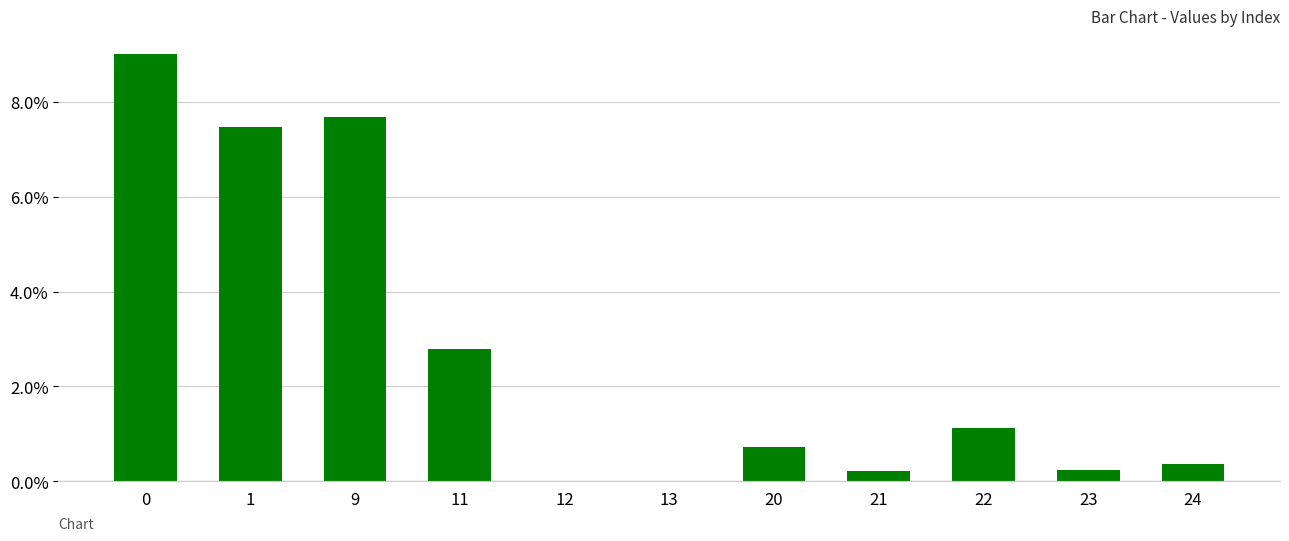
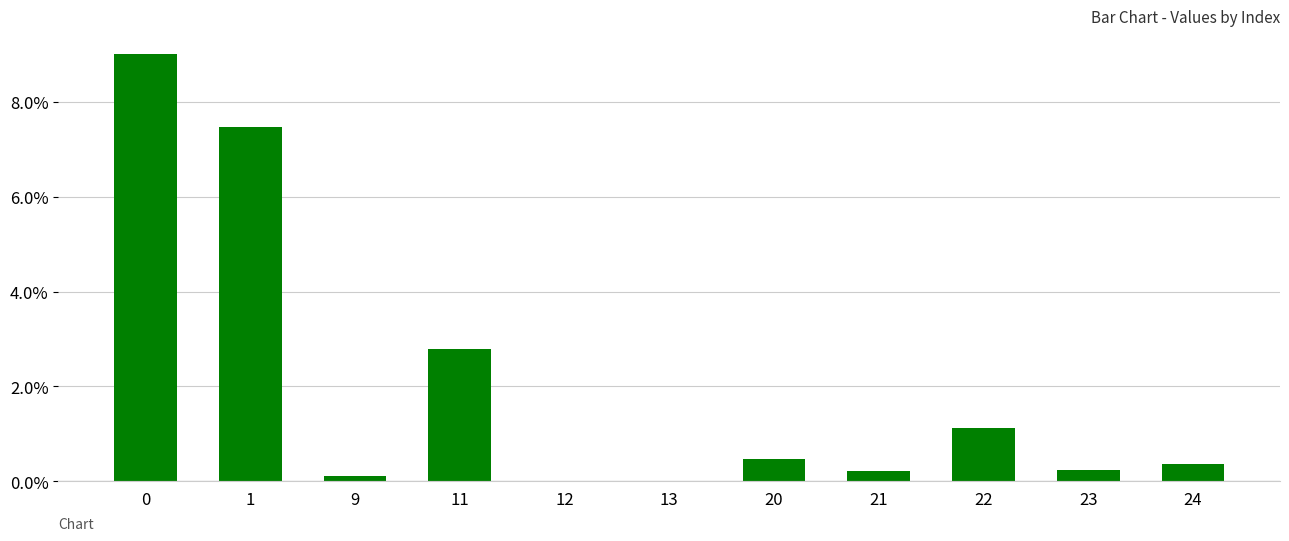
9: 7.7% -> 0.1%
20: 0.7% -> 0.5%
